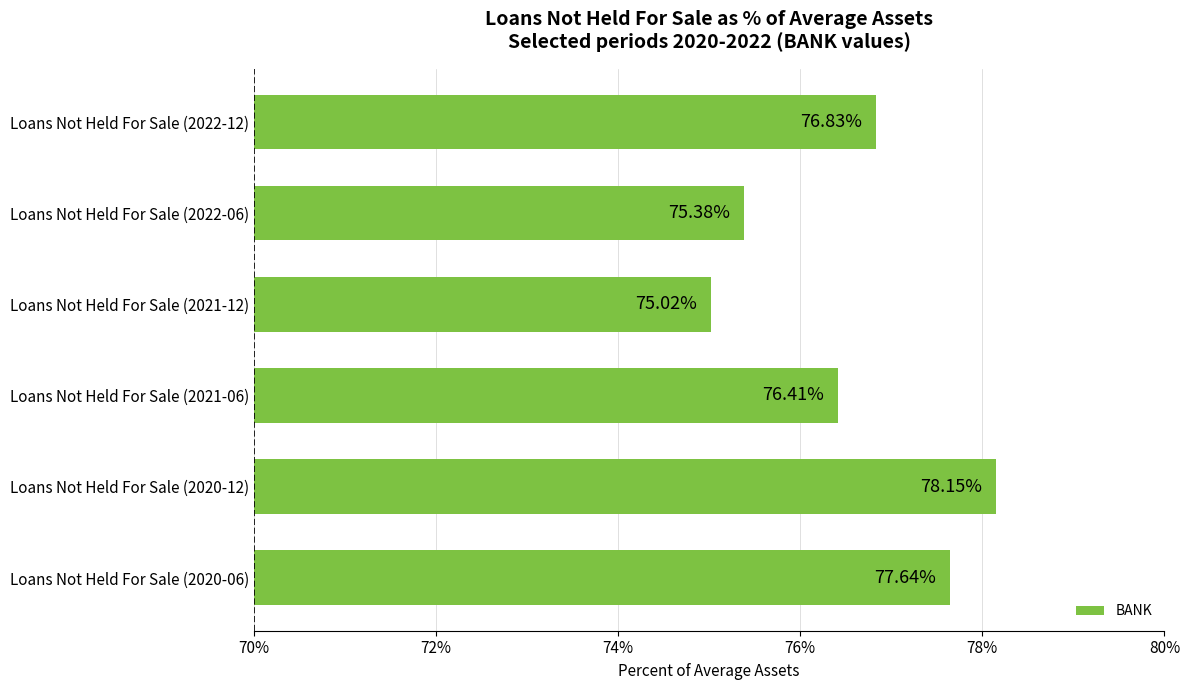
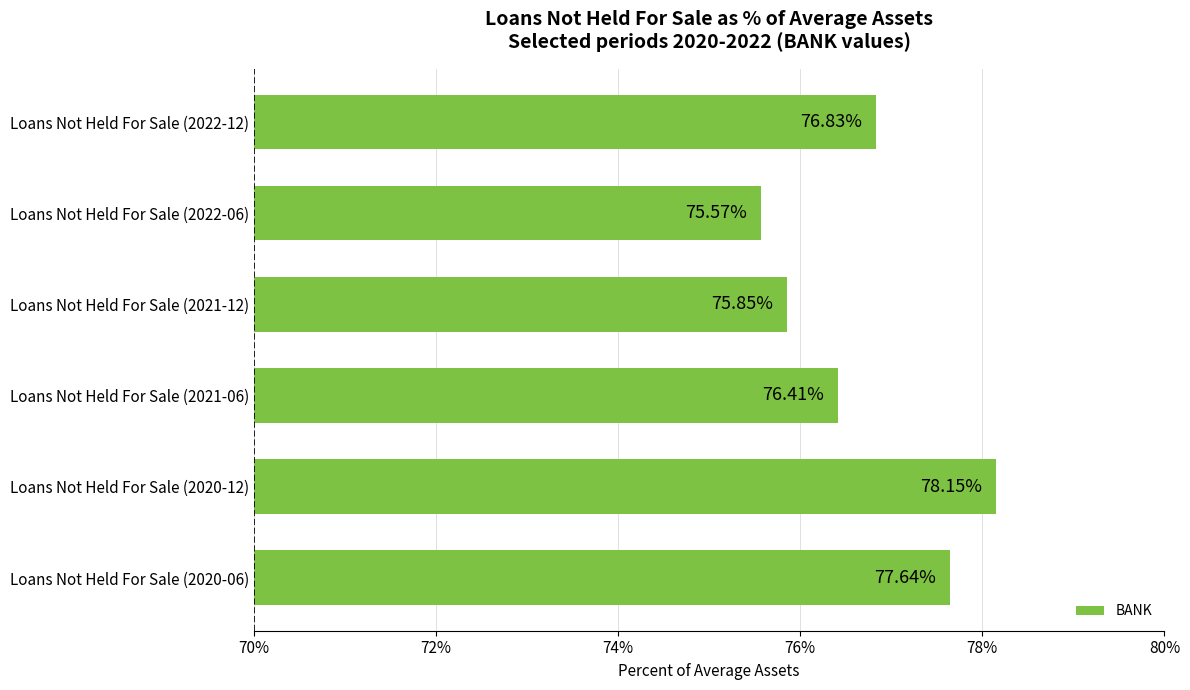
Loans Not Held For Sale (2022-06): 75.38% -> 75.57%
Loans Not Held For Sale (2021-12): 75.02% -> 75.85%
